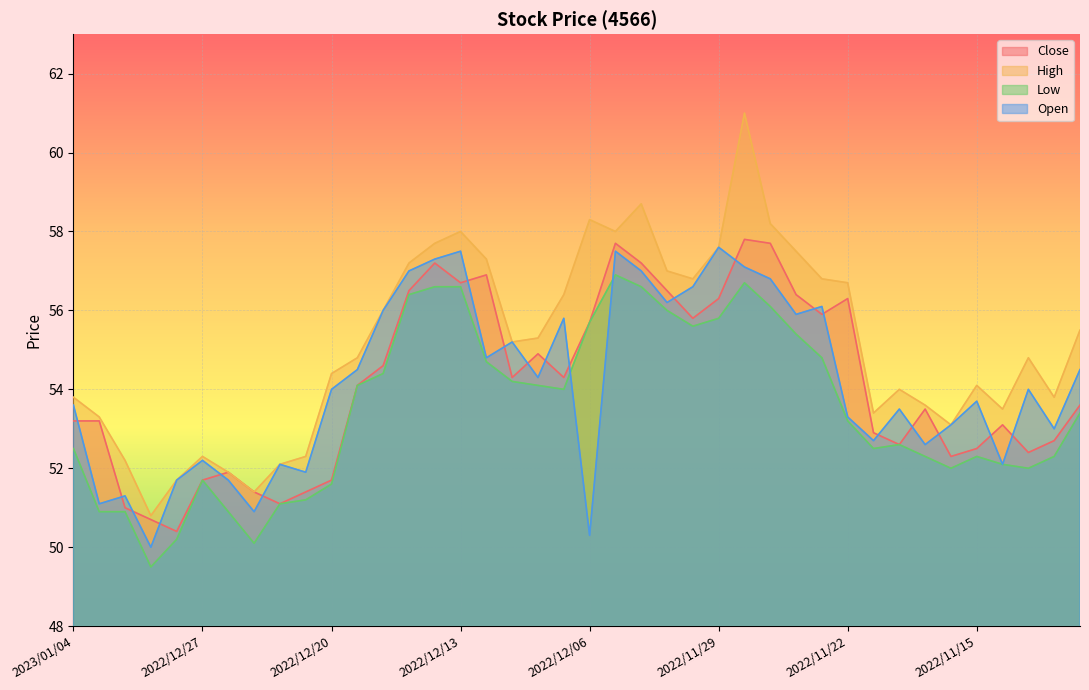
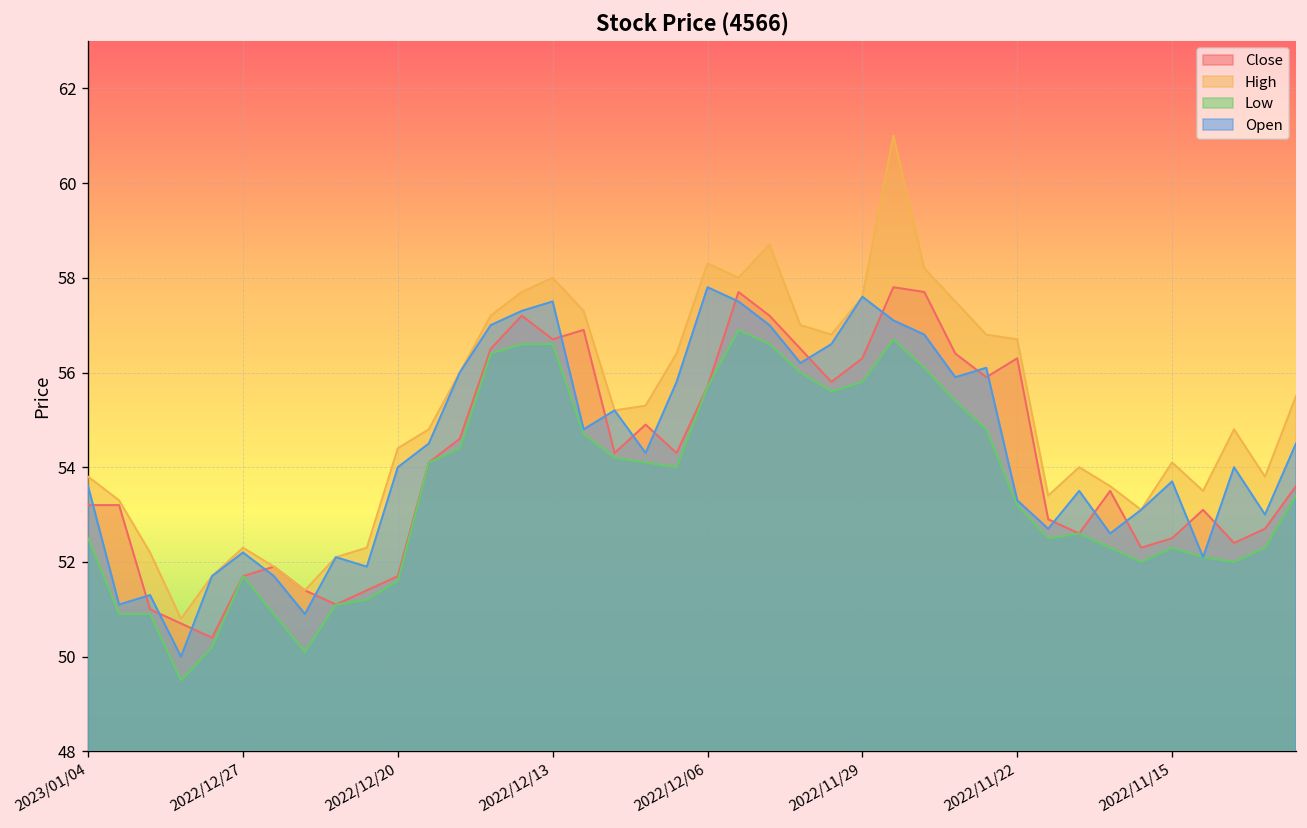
Open, 2022/12/06: 50.3 -> 57.8
